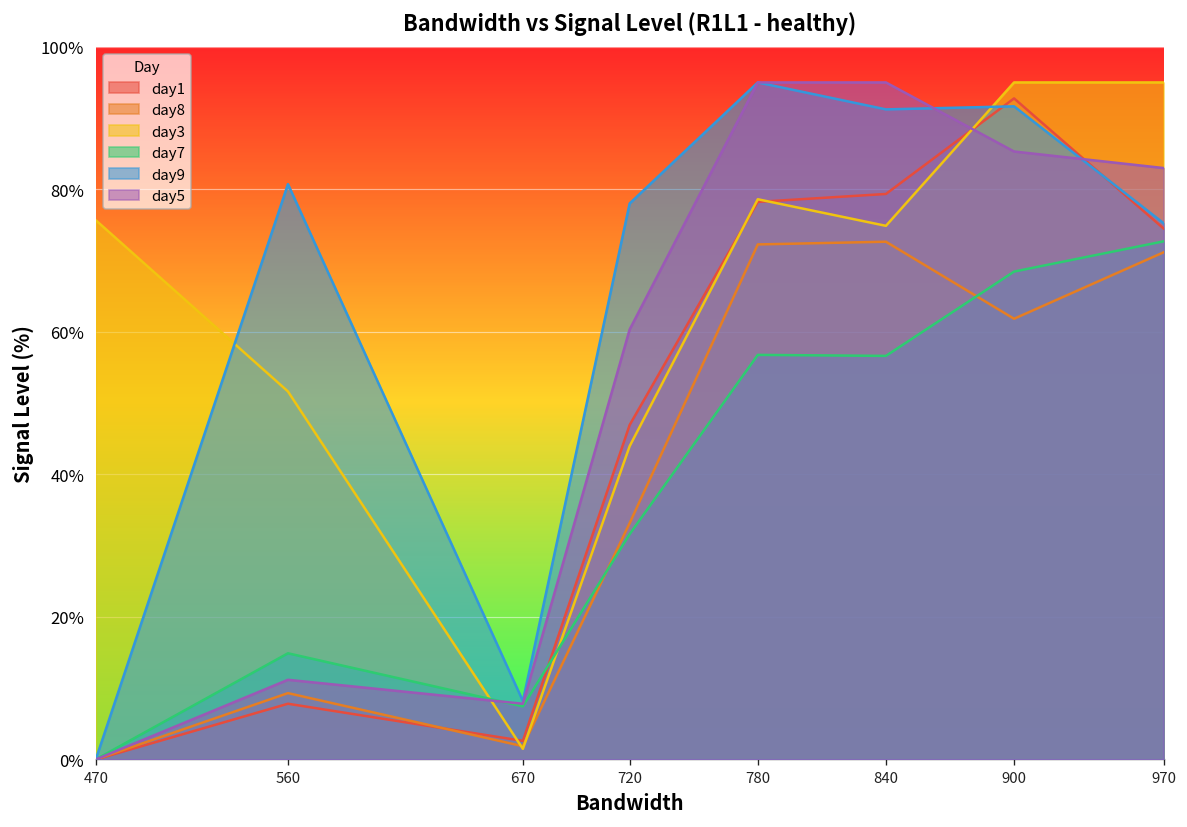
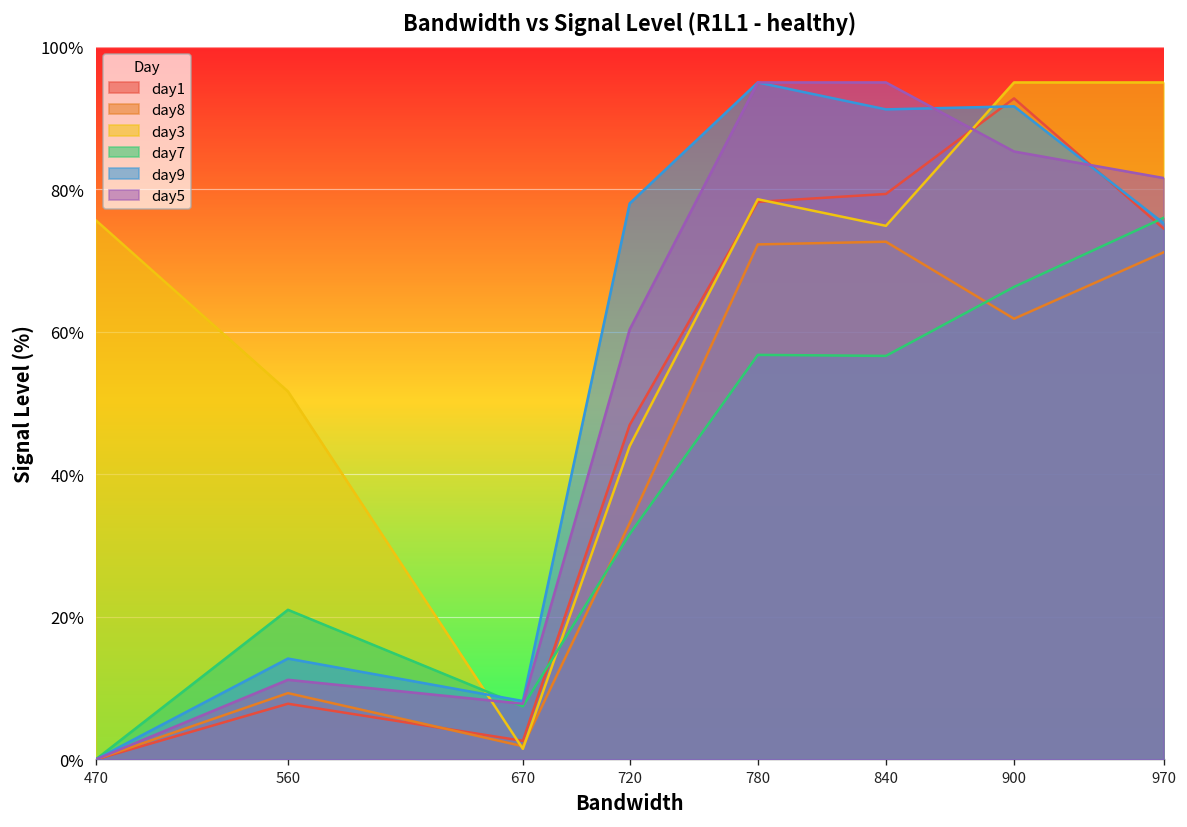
day7, 560: 15% -> 21%
day9, 560: 81% -> 14%
day7, 900: 68% -> 66%
day7, 970: 73% -> 76%
day5, 970: 83% -> 82%
